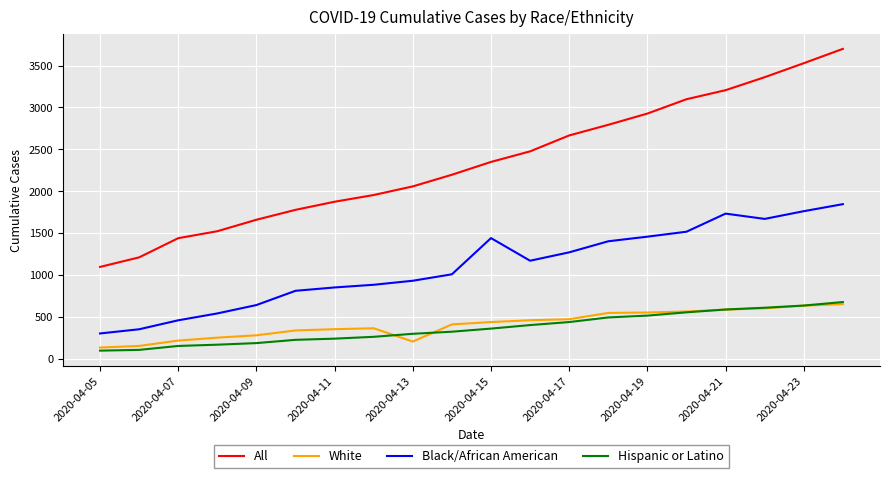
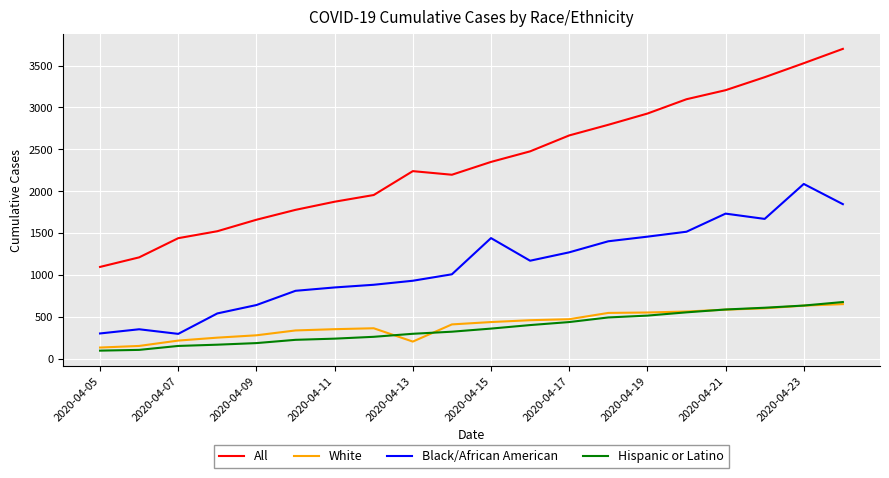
Black/African American, 2020-04-07: 500 -> 300
All, 2020-04-13: 2100 -> 2200
Black/African American, 2020-04-23: 1800 -> 2100
